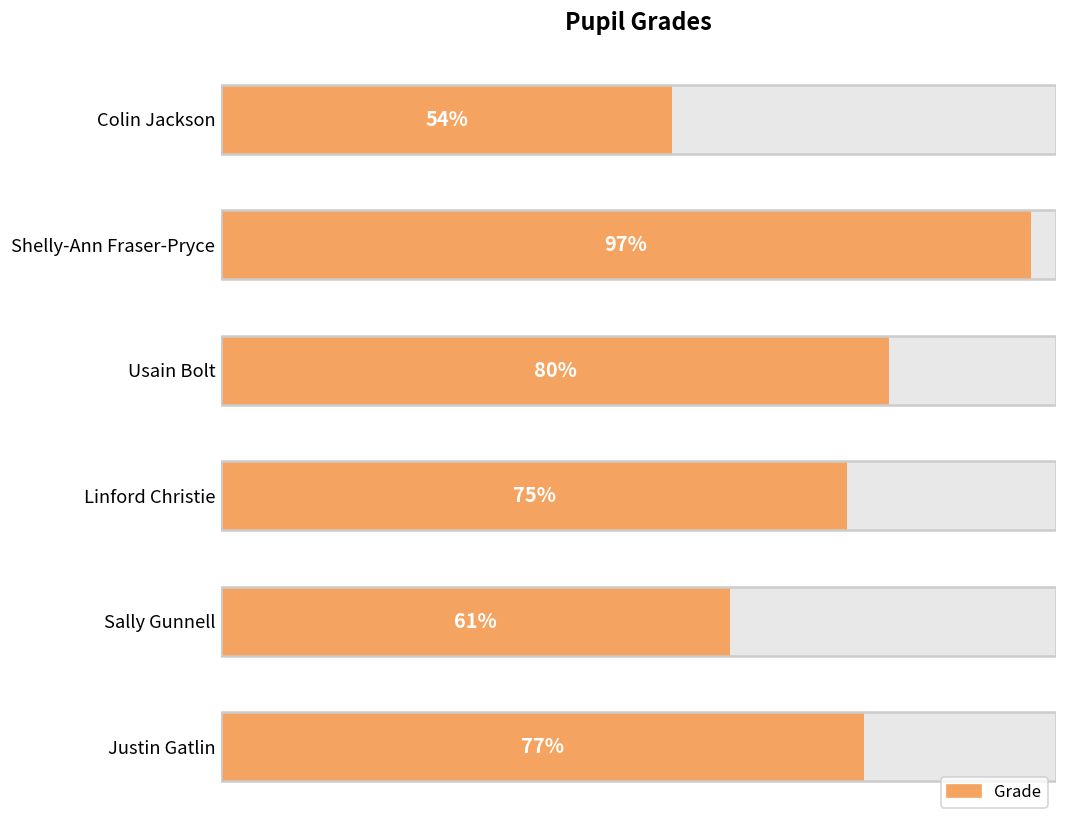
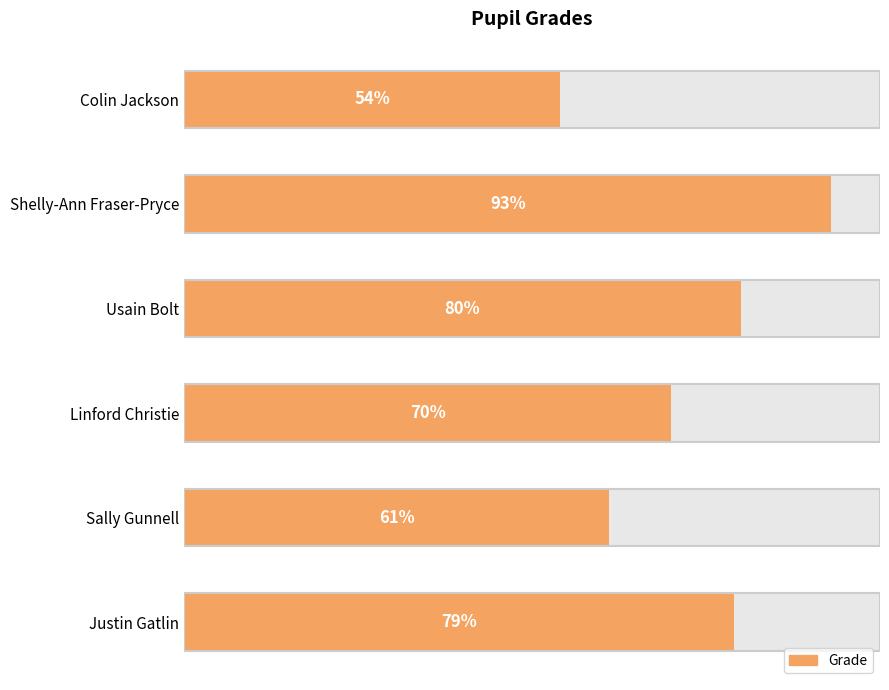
Grade, Shelly-Ann Fraser-Pryce: 97% -> 93%
Grade, Linford Christie: 75% -> 70%
Grade, Justin Gatlin: 77% -> 79%
